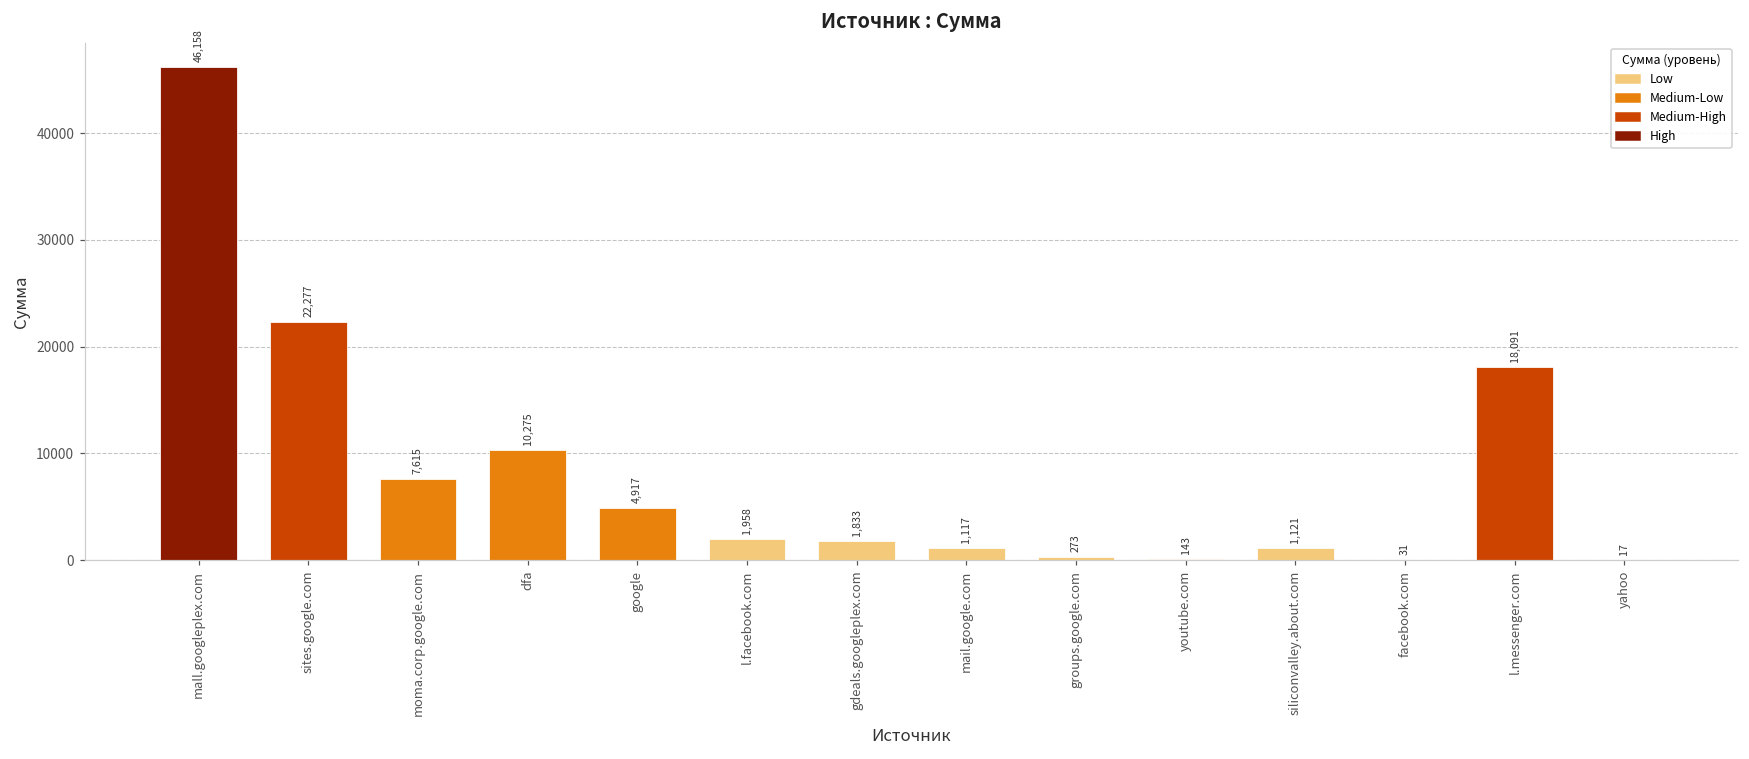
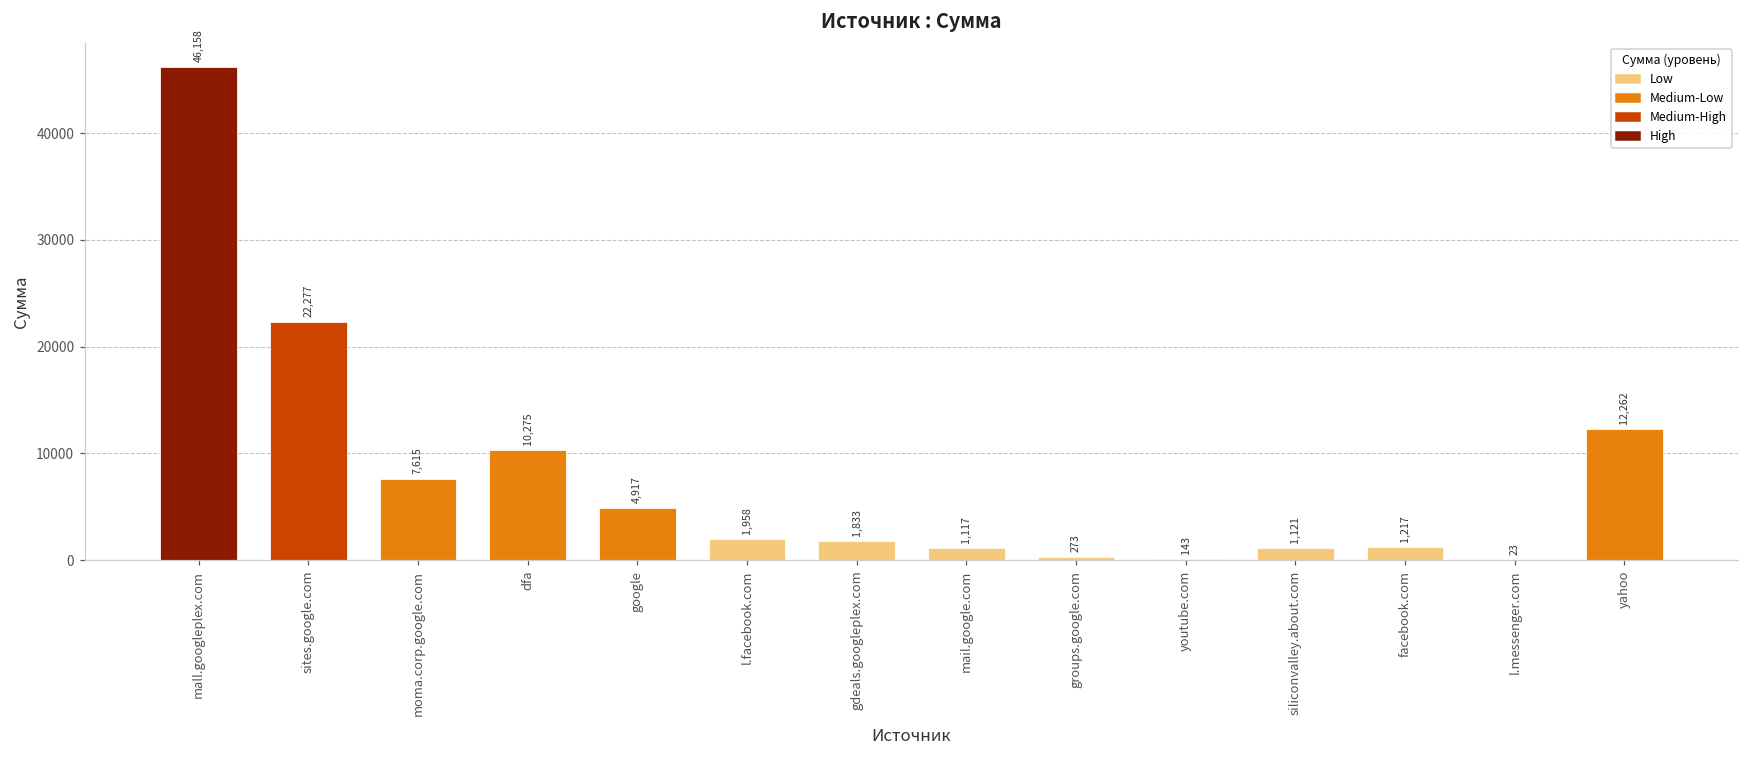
facebook.com: 31 -> 1,217
l.messenger.com: 18,091 -> 23
yahoo: 17 -> 12,262
